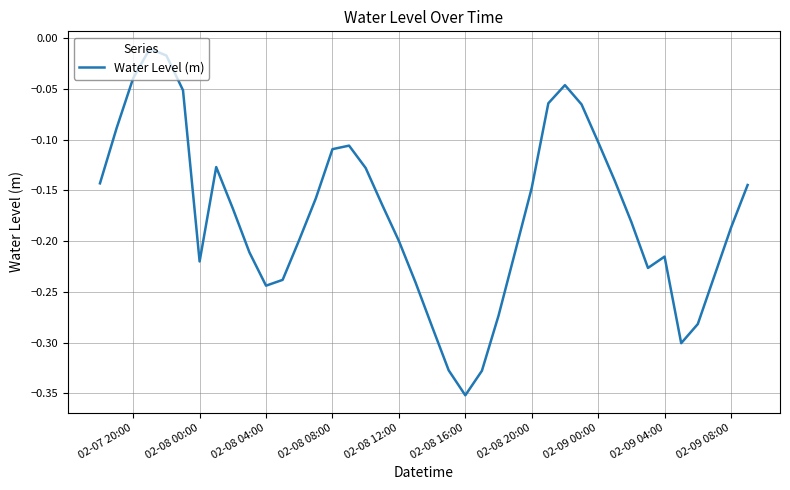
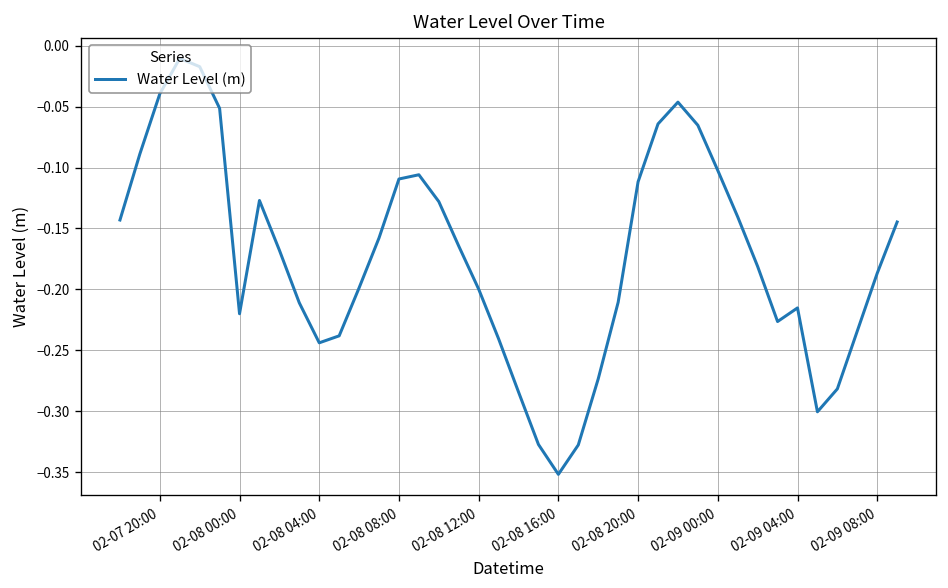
02-08 20:00: -0.148 -> -0.112
